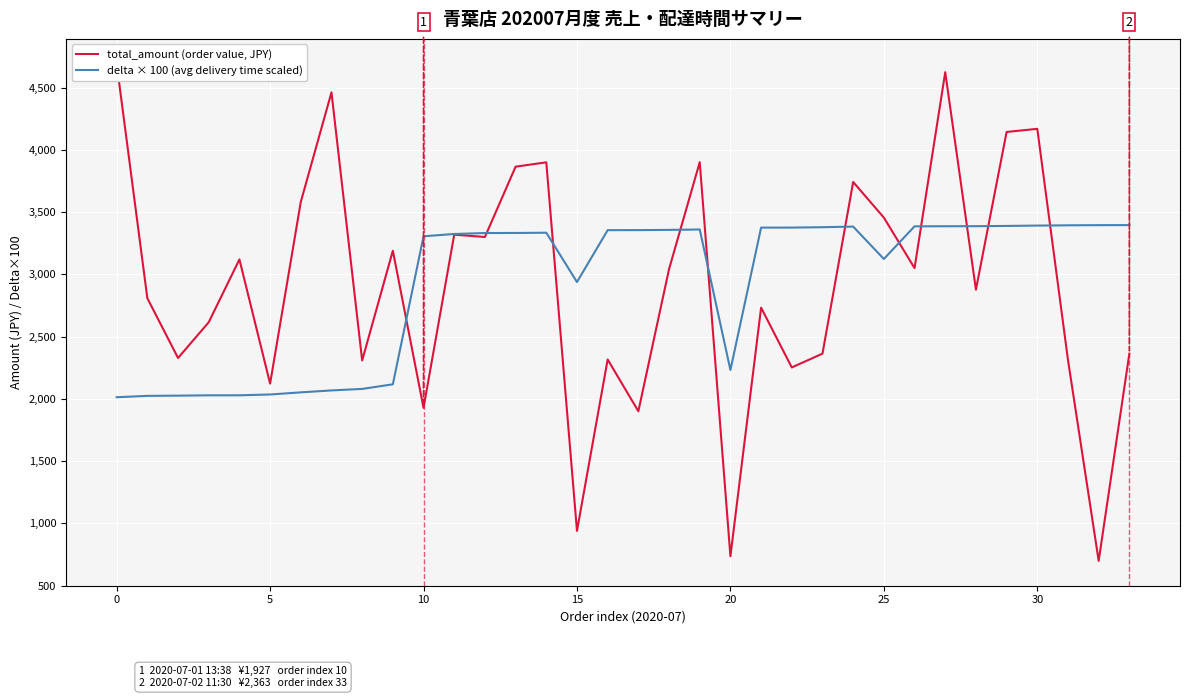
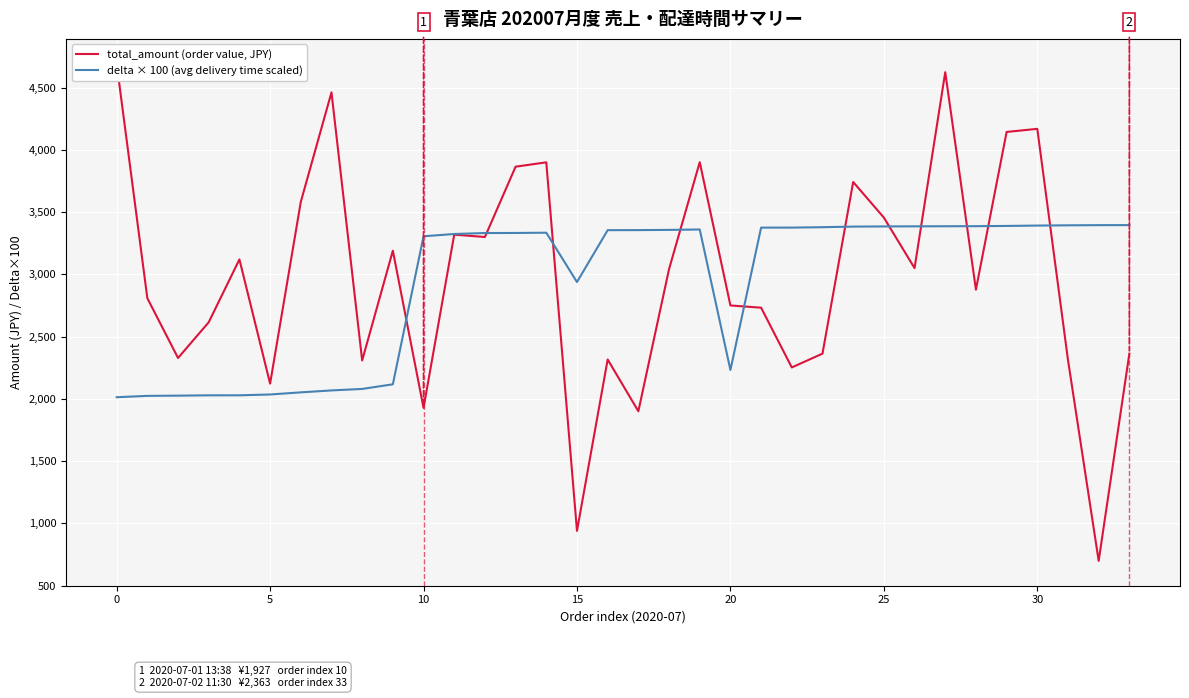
total_amount (order value, JPY), 20: 740 -> 2,750
delta × 100 (avg delivery time scaled), 25: 3,120 -> 3,380
